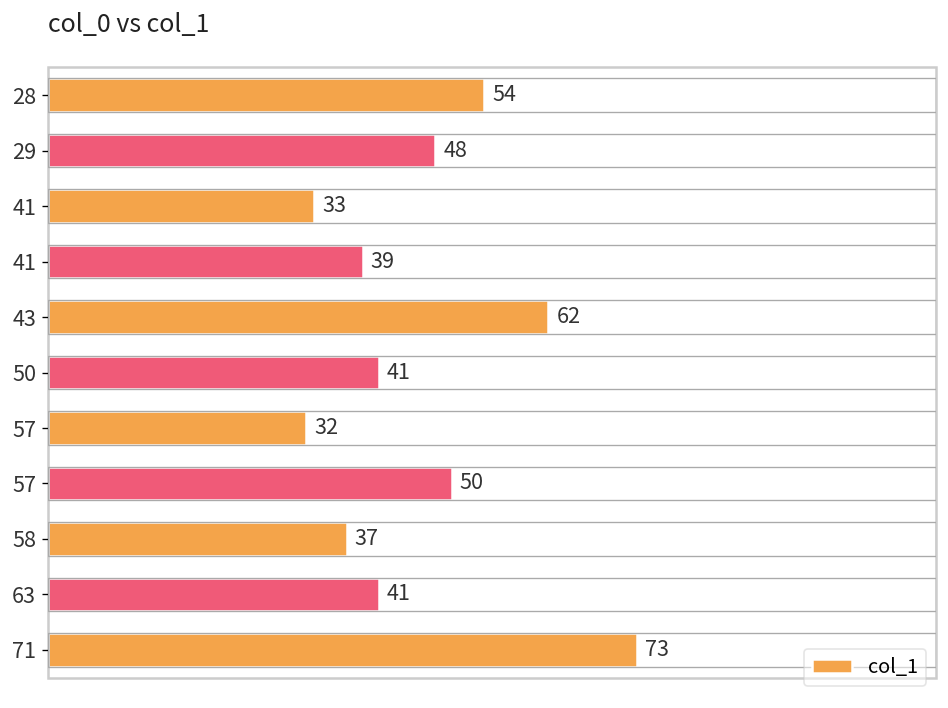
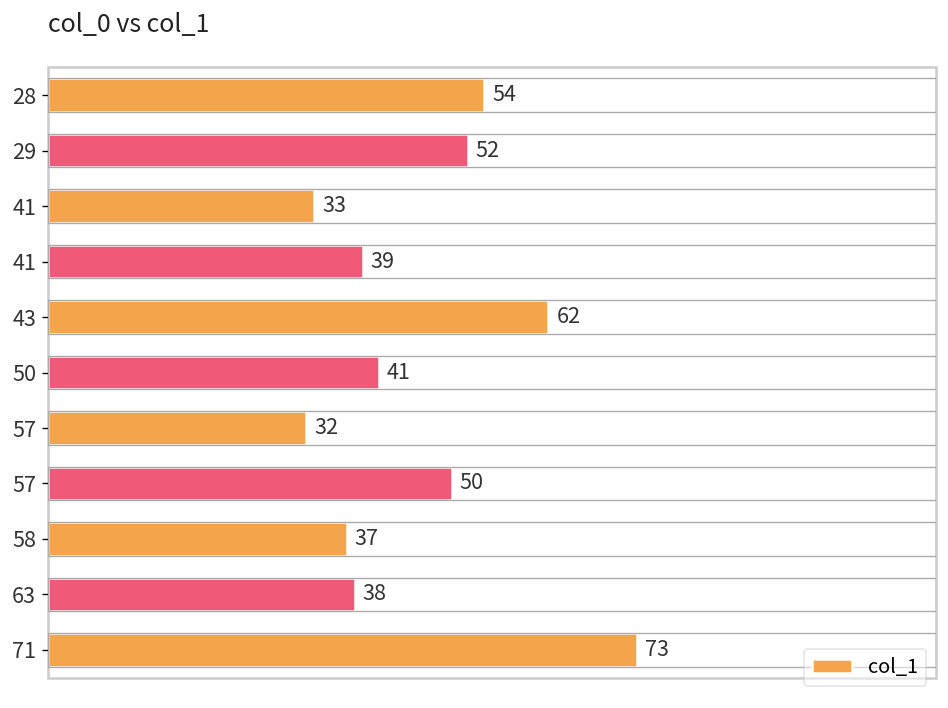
29: 48 -> 52
63: 41 -> 38
